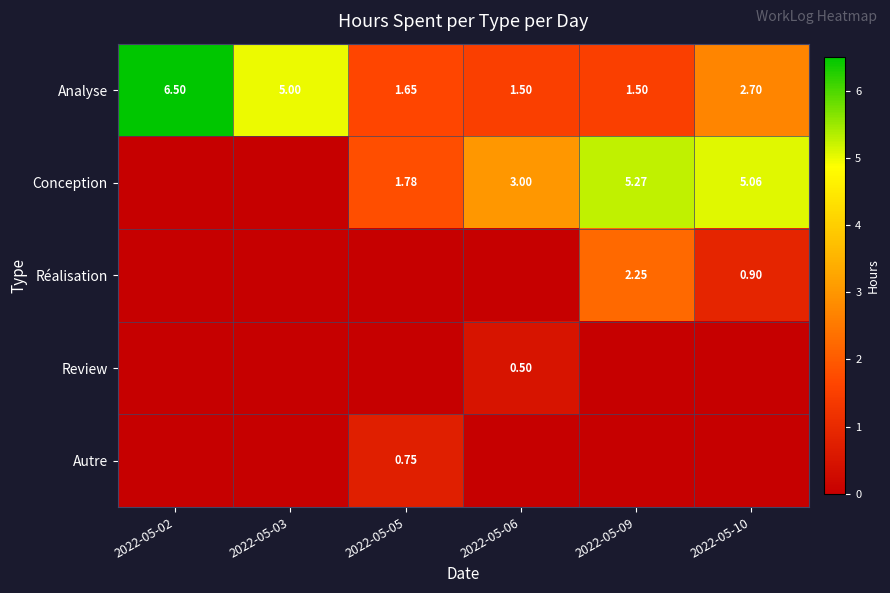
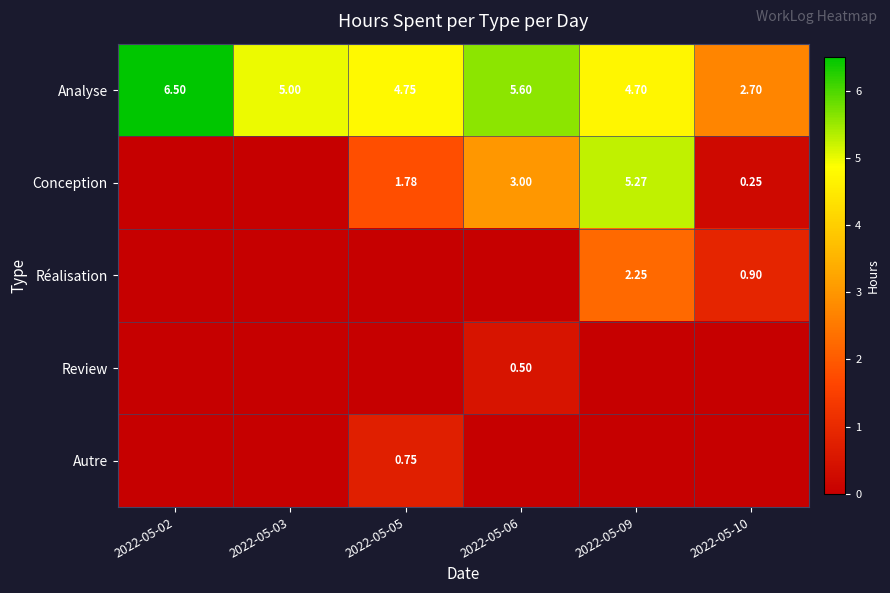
Analyse, 2022-05-05: 1.65 -> 4.75
Analyse, 2022-05-06: 1.50 -> 5.60
Analyse, 2022-05-09: 1.50 -> 4.70
Conception, 2022-05-10: 5.06 -> 0.25
